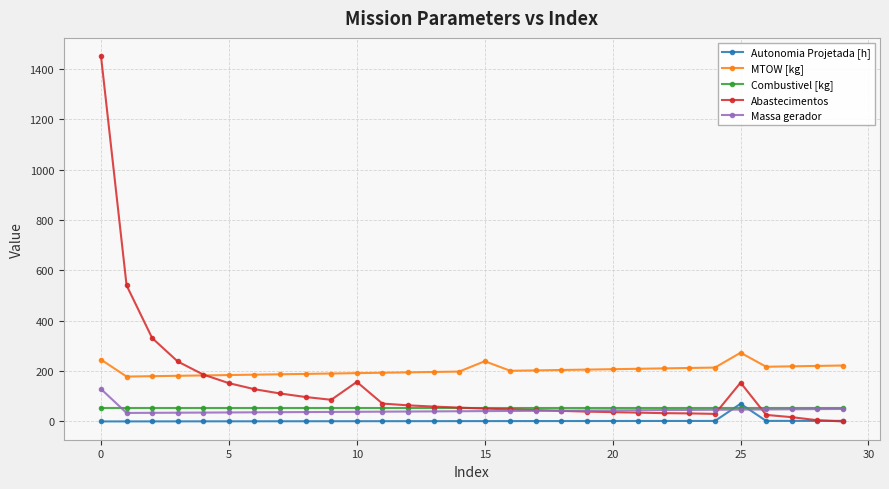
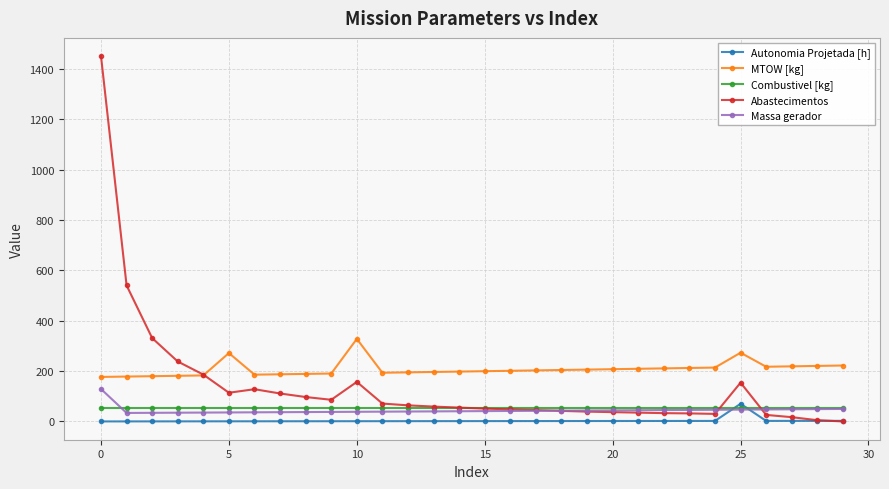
MTOW [kg], 0: 250 -> 180
MTOW [kg], 5: 180 -> 270
Abastecimentos, 5: 150 -> 110
MTOW [kg], 10: 190 -> 330
MTOW [kg], 15: 240 -> 200
